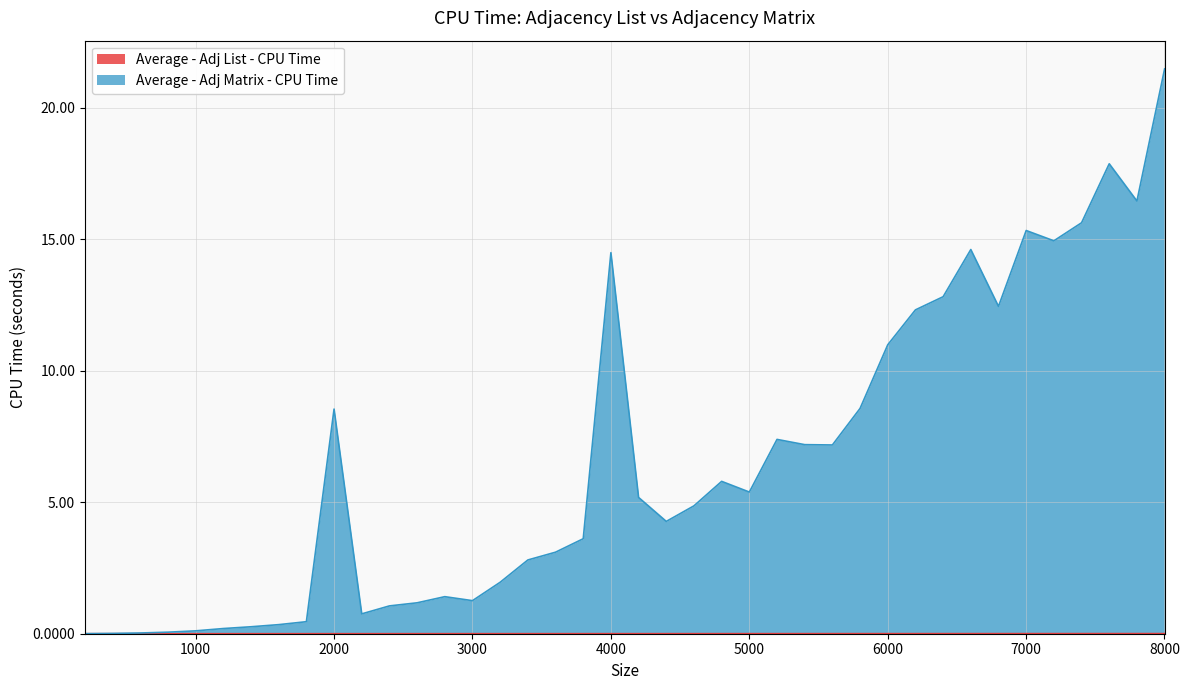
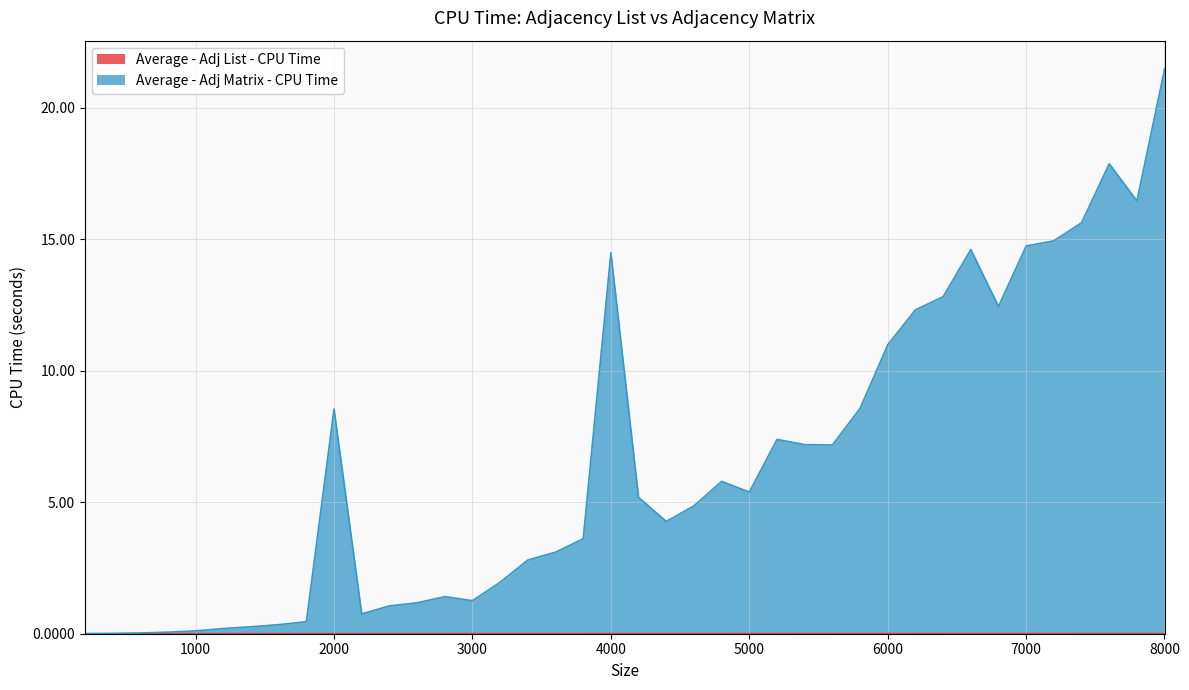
Average - Adj Matrix - CPU Time, 7000: 15.3 -> 14.7
